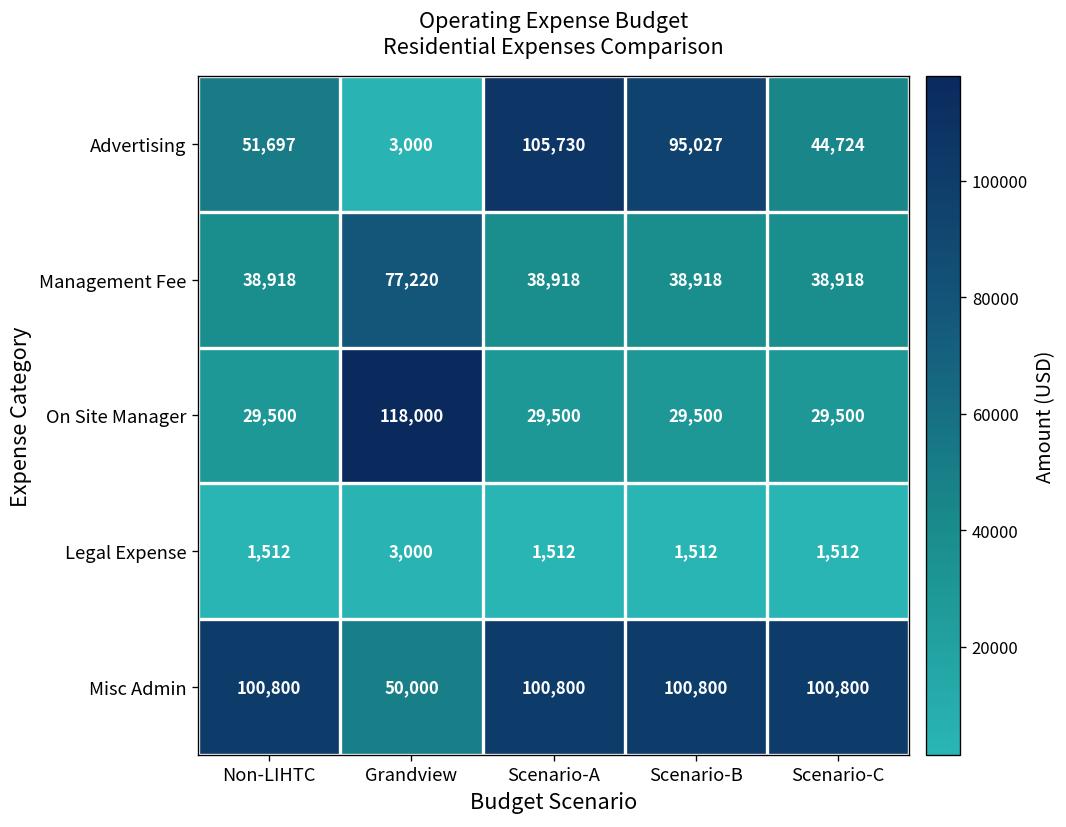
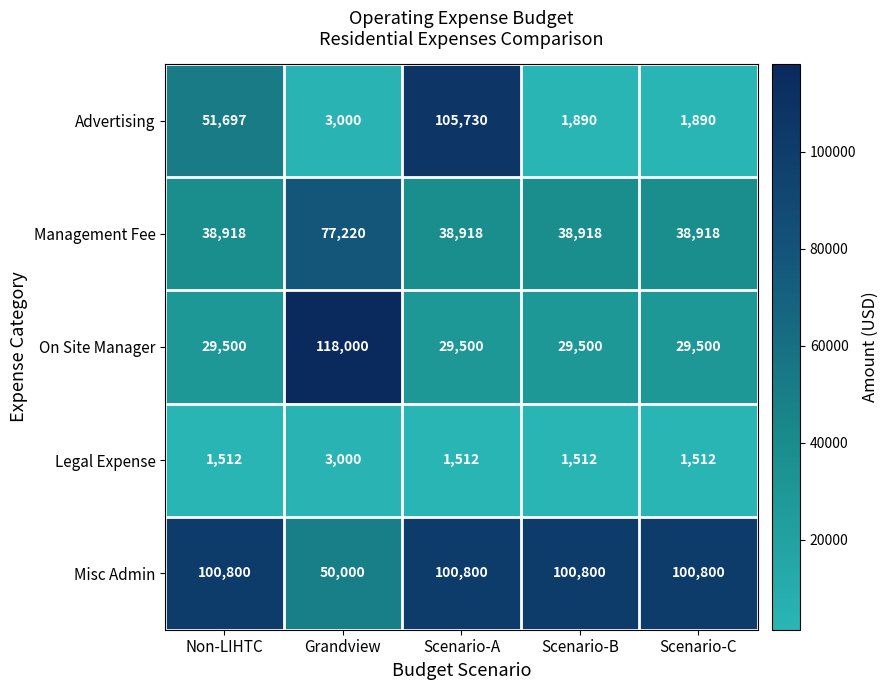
Advertising, Scenario-B: 95,027 -> 1,890
Advertising, Scenario-C: 44,724 -> 1,890
